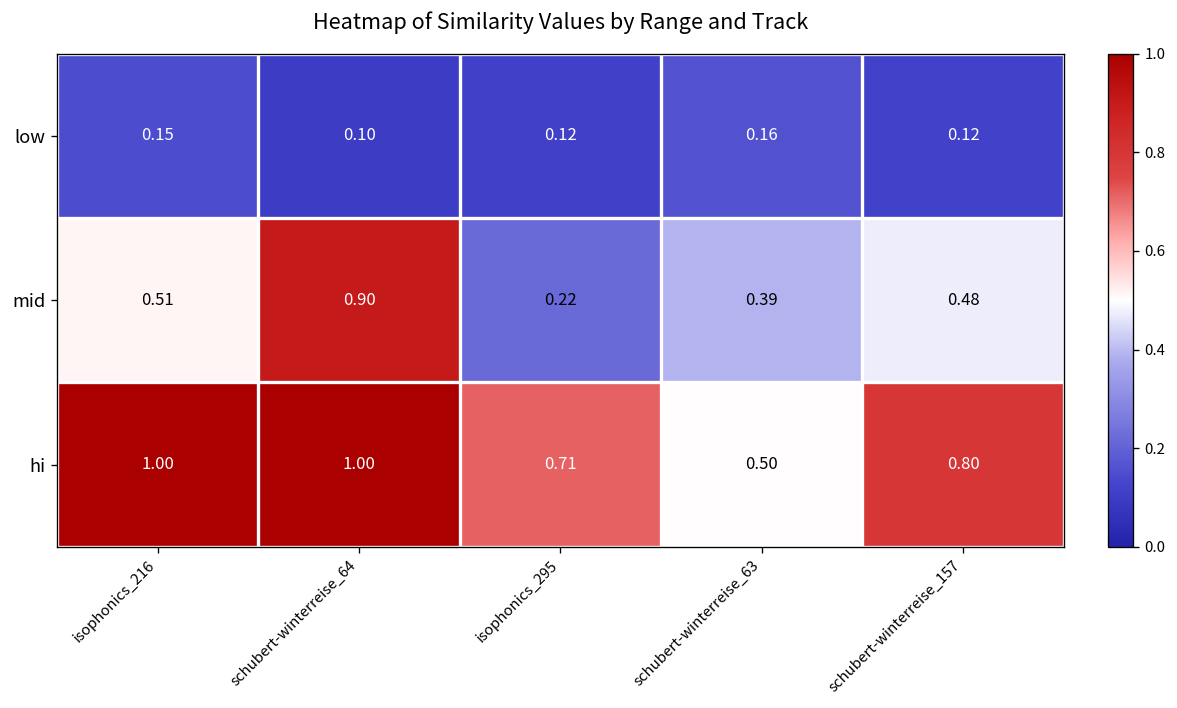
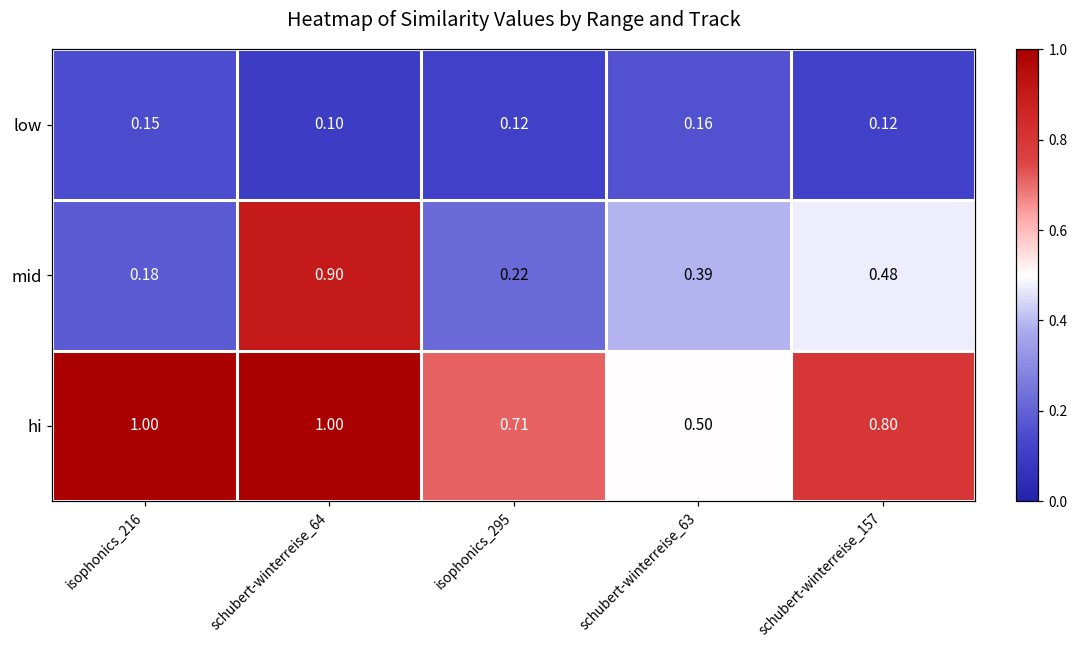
mid, isophonics_216: 0.51 -> 0.18
